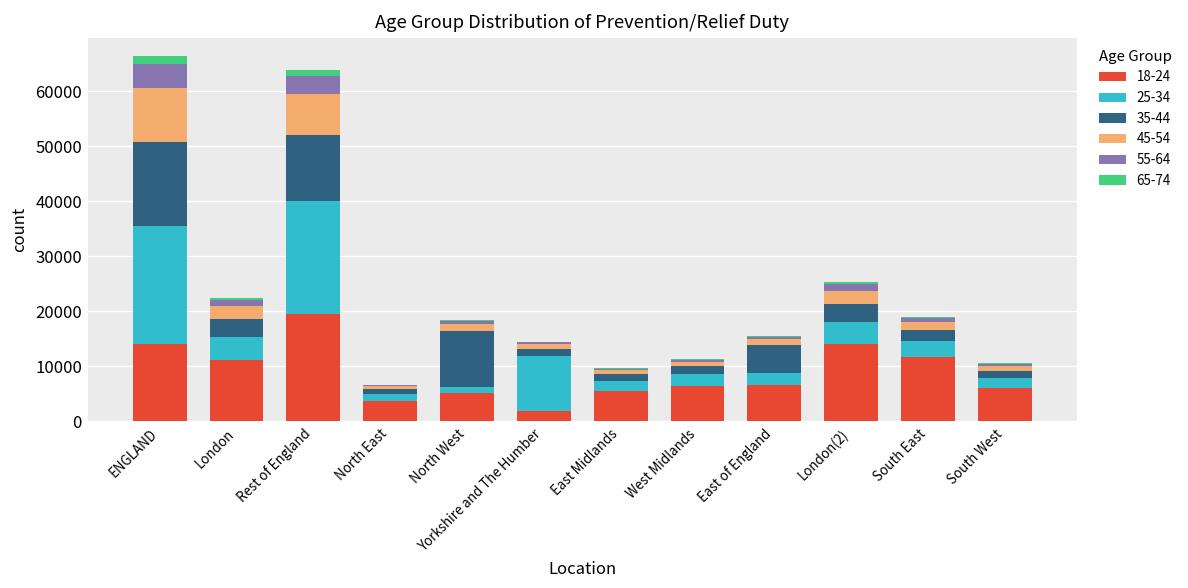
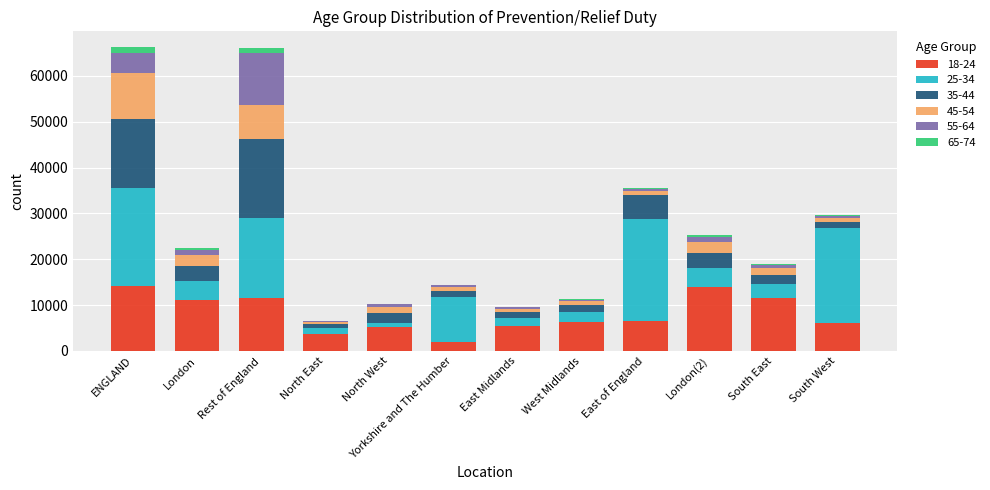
18-24, Rest of England: 19000 -> 12000
25-34, Rest of England: 21000 -> 17000
35-44, Rest of England: 12000 -> 17000
55-64, Rest of England: 3000 -> 12000
35-44, North West: 10000 -> 2000
25-34, East of England: 2000 -> 22000
25-34, South West: 2000 -> 21000
